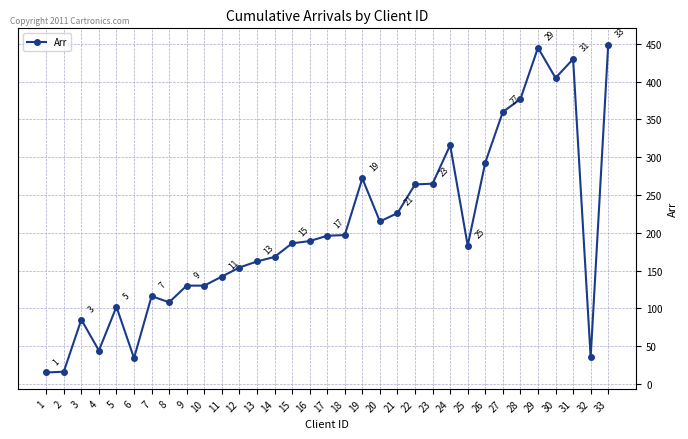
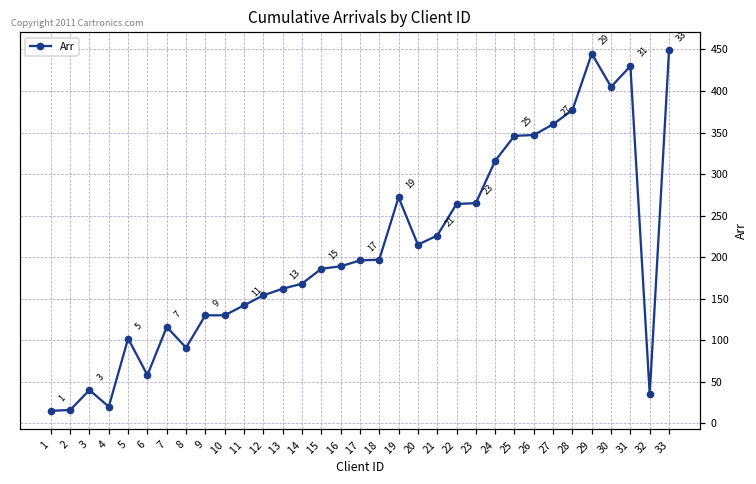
3: 90 -> 40
4: 40 -> 20
6: 30 -> 60
8: 110 -> 90
25: 180 -> 350
26: 290 -> 350
